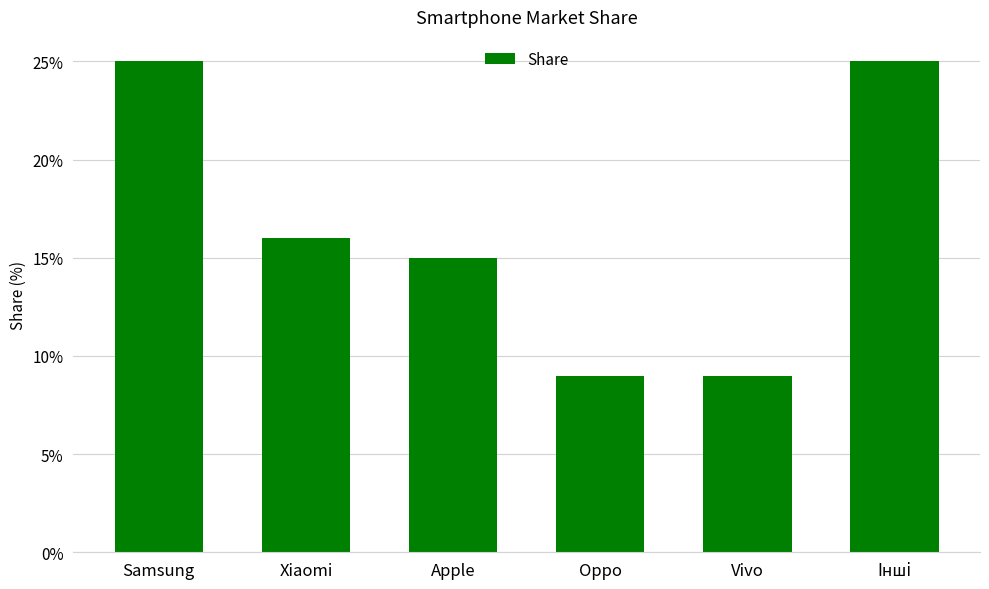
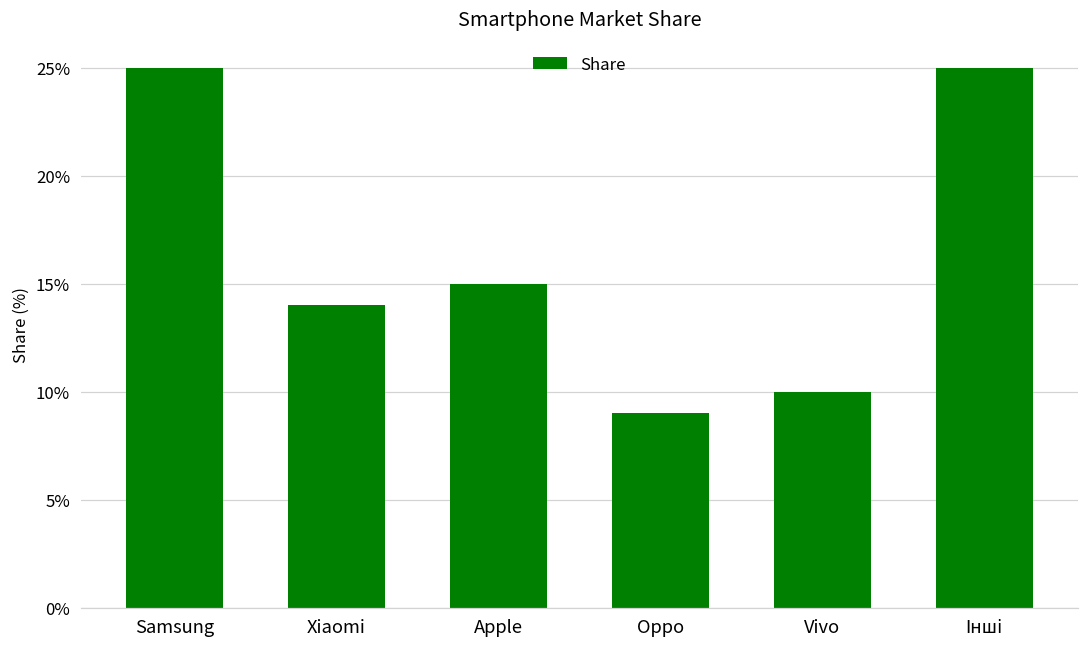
Xiaomi: 16% -> 14%
Vivo: 9% -> 10%
